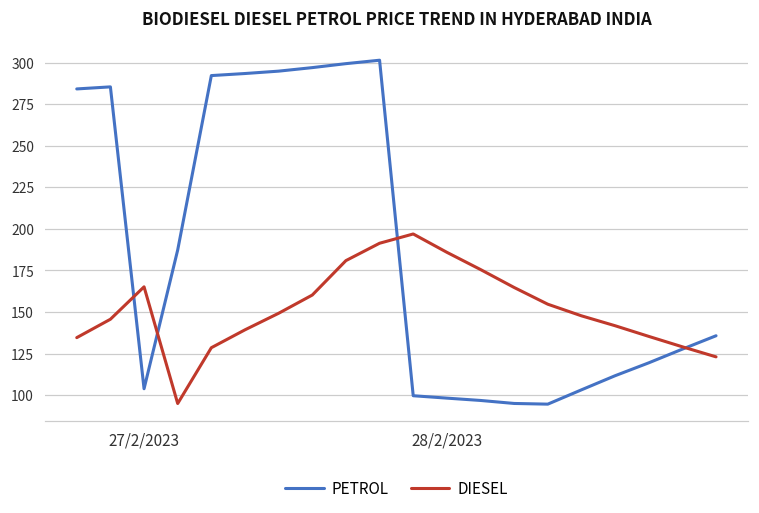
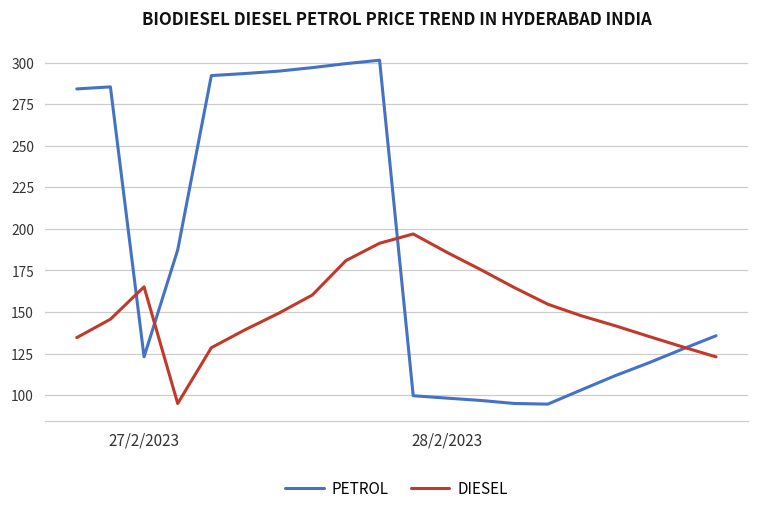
PETROL, 27/2/2023: 104 -> 123
